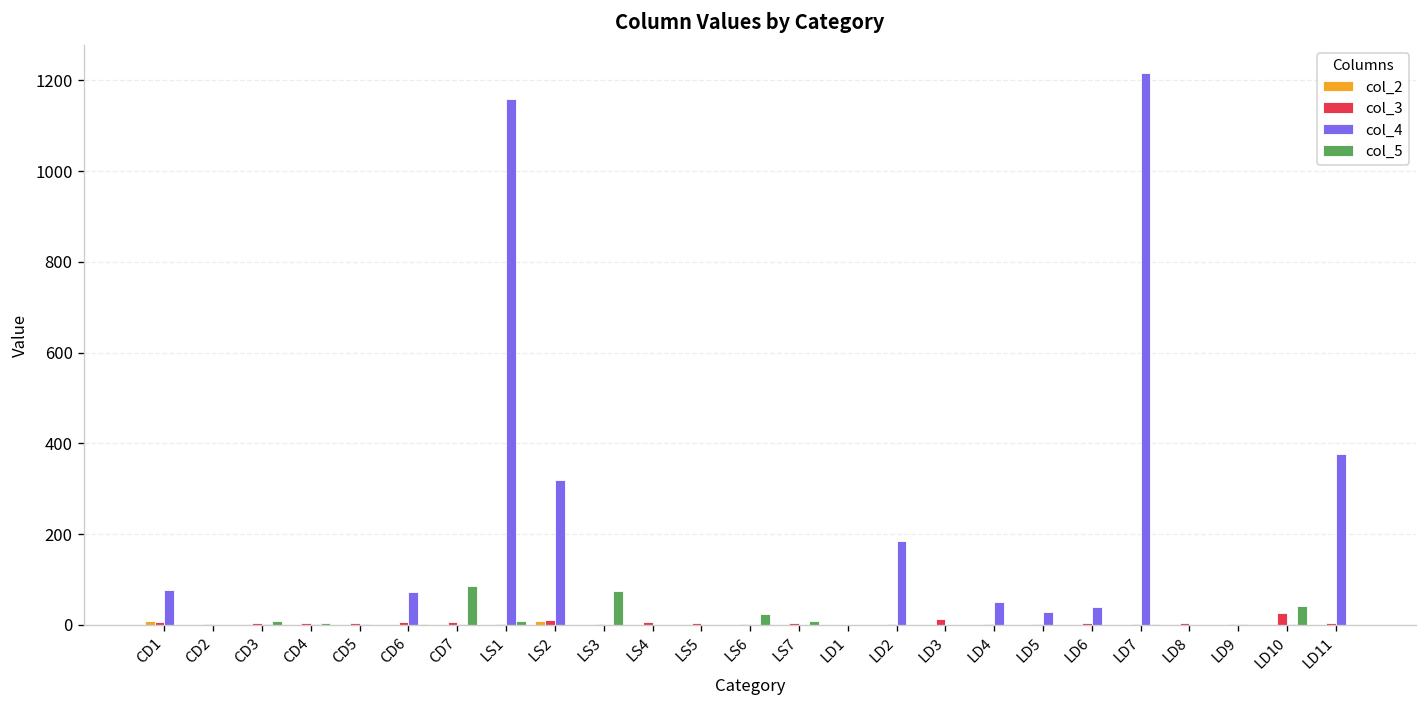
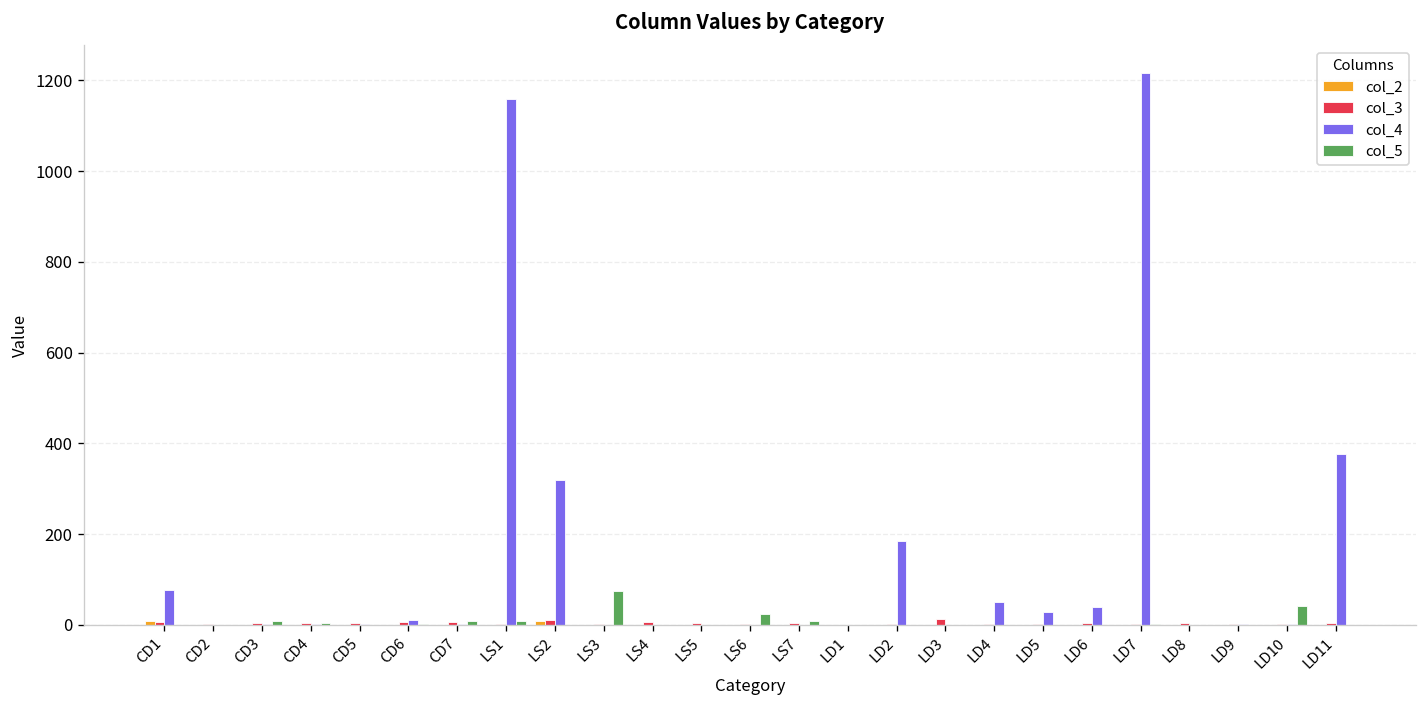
col_4, CD6: 70 -> 10
col_5, CD7: 90 -> 10
col_3, LD10: 30 -> 0
